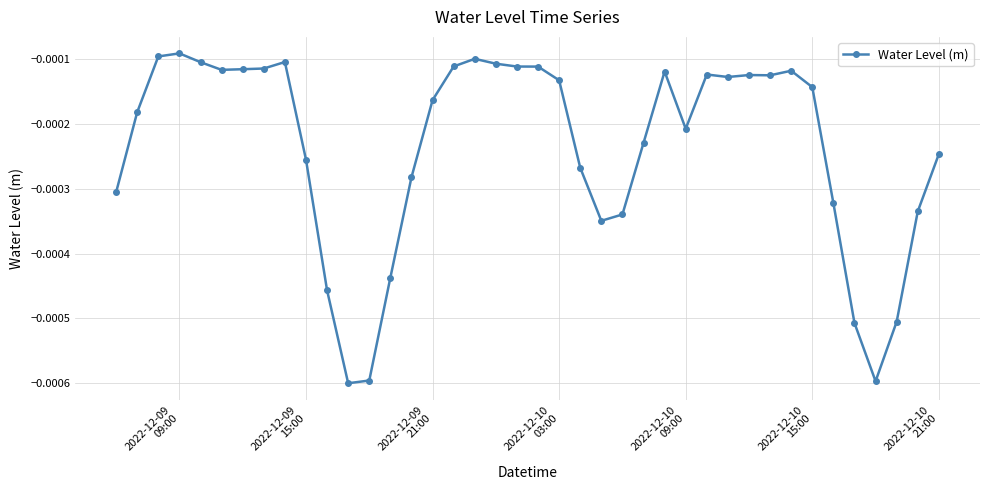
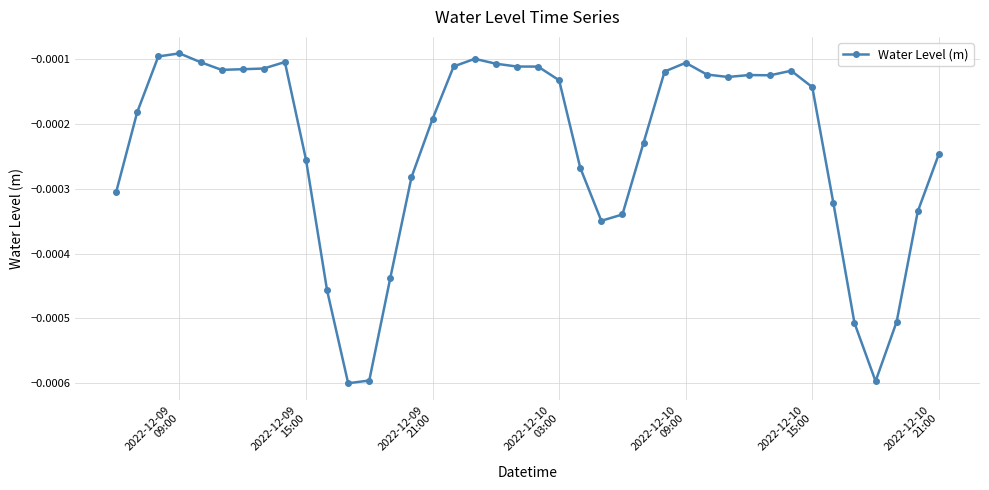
2022-12-09 21:00: -0.00016 -> -0.00019
2022-12-10 09:00: -0.00021 -> -0.00011
